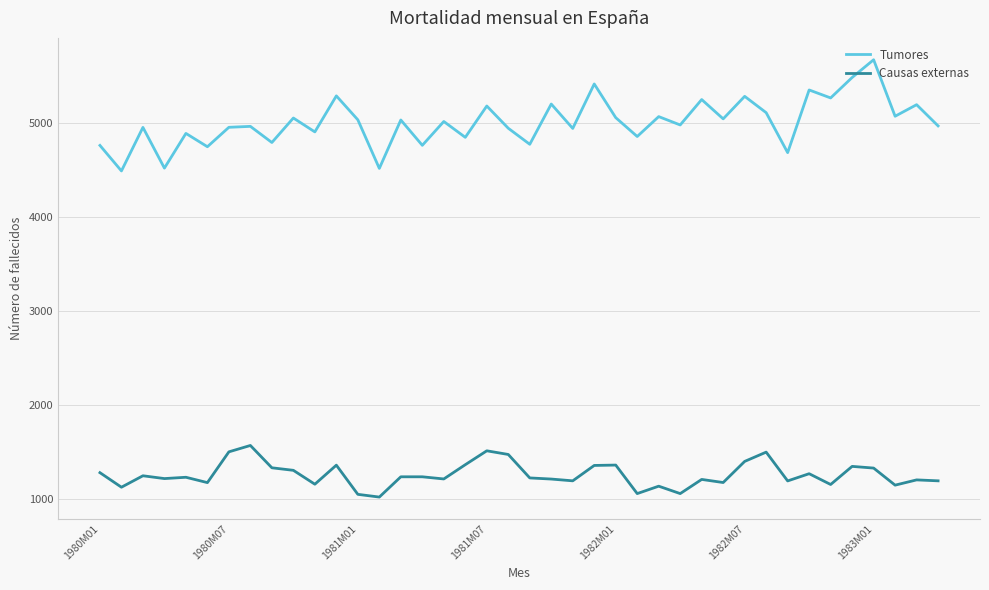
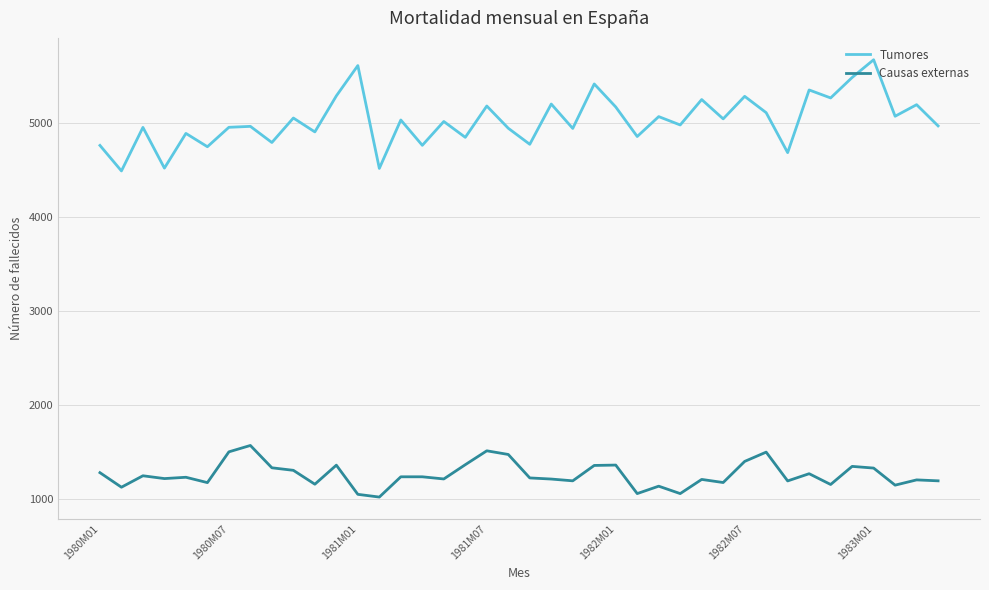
Tumores, 1981M01: 5000 -> 5600
Tumores, 1982M01: 5100 -> 5200
